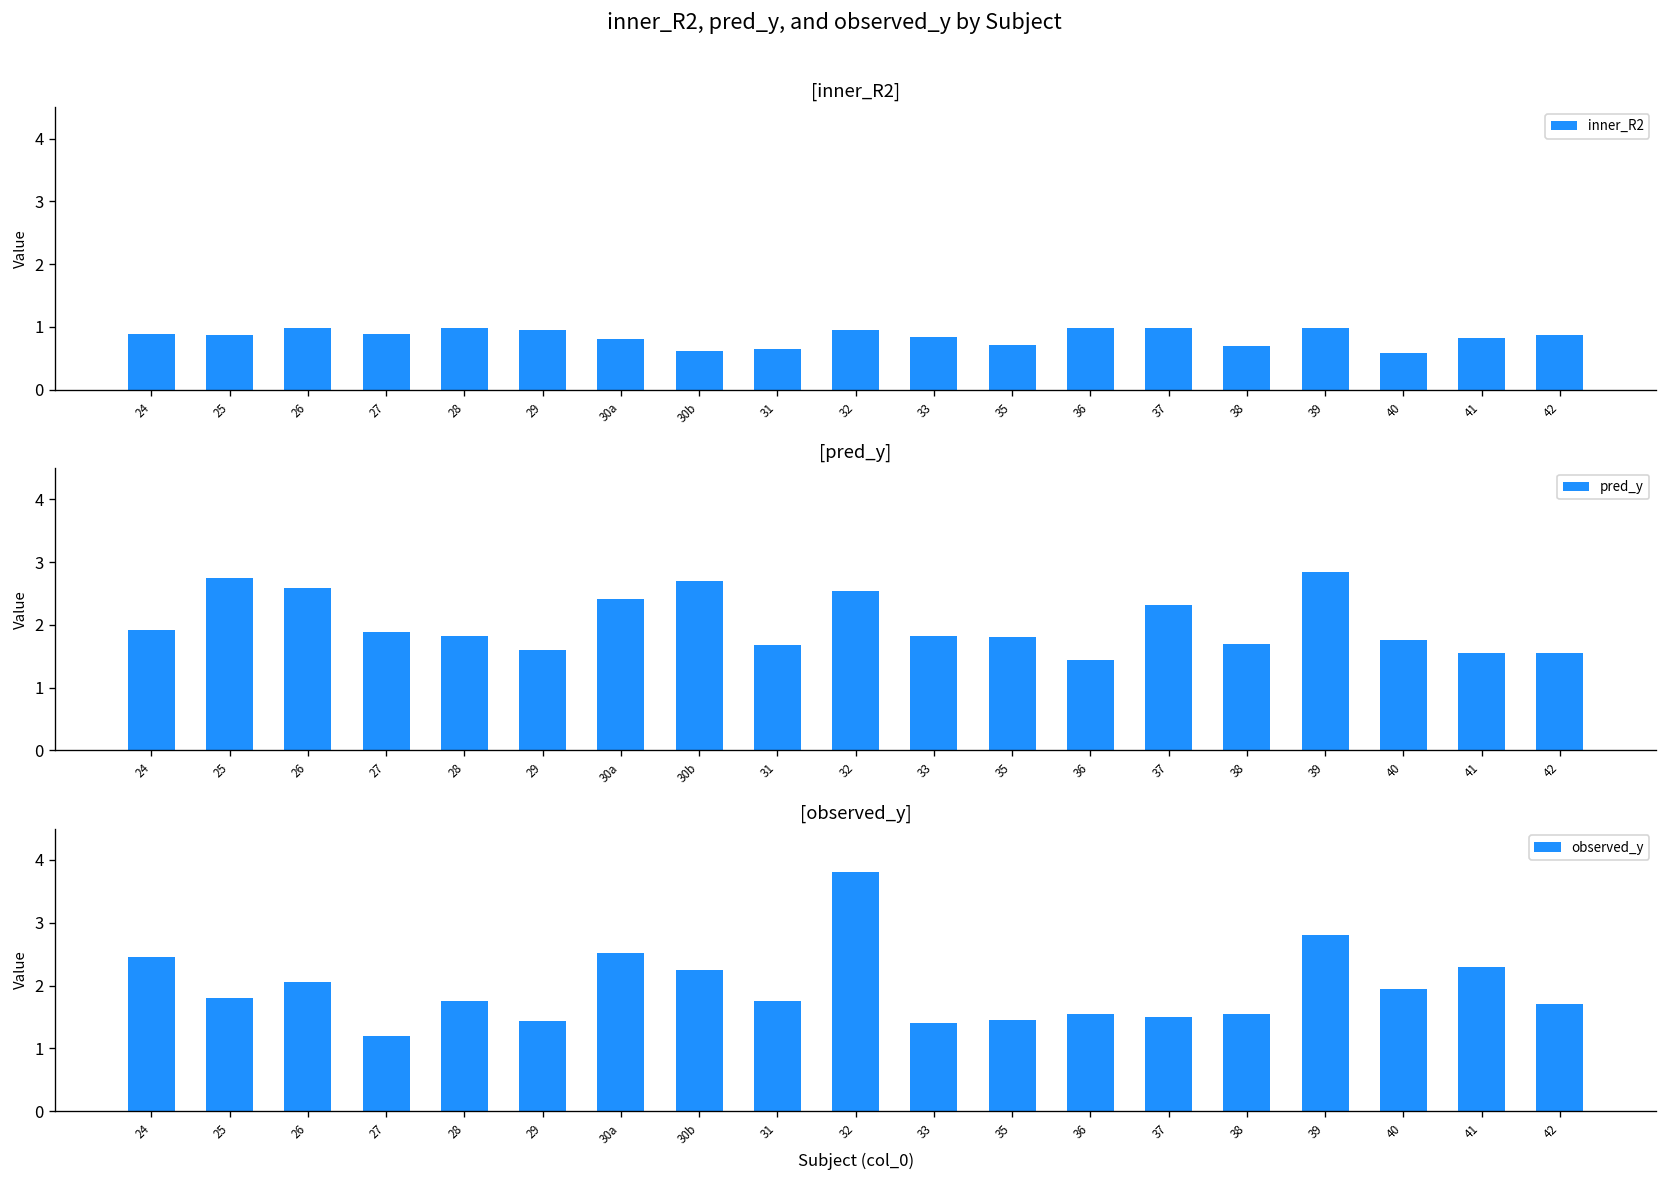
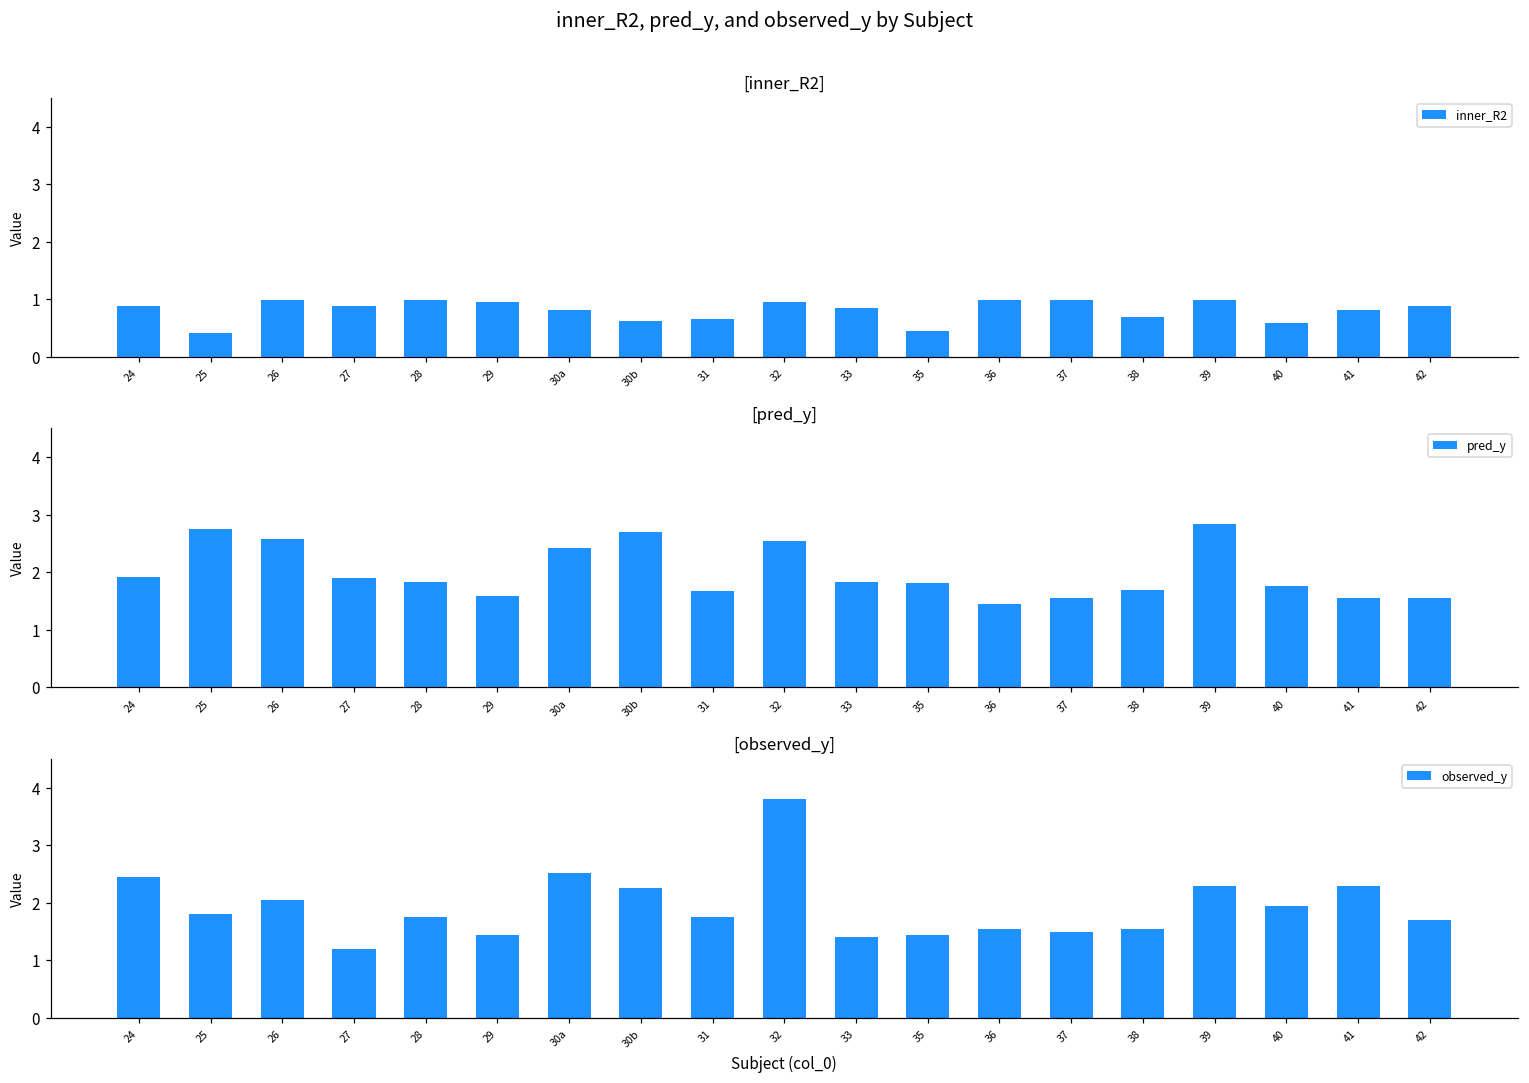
[inner_R2], 25: 0.9 -> 0.4
[inner_R2], 35: 0.7 -> 0.4
[pred_y], 37: 2.3 -> 1.6
[observed_y], 39: 2.8 -> 2.3
